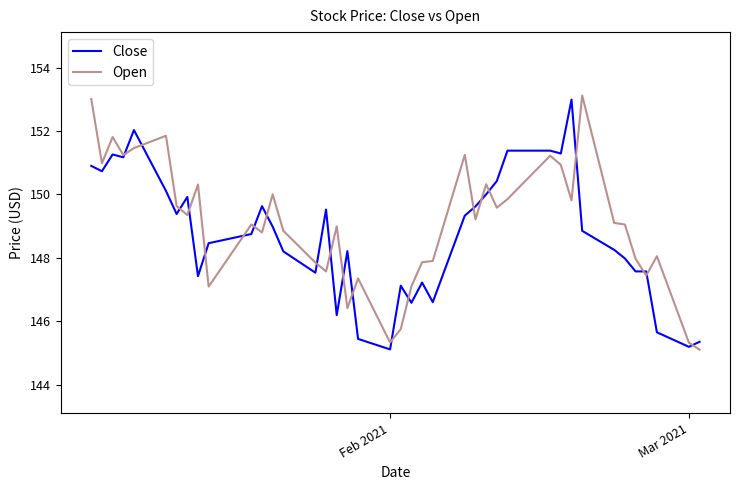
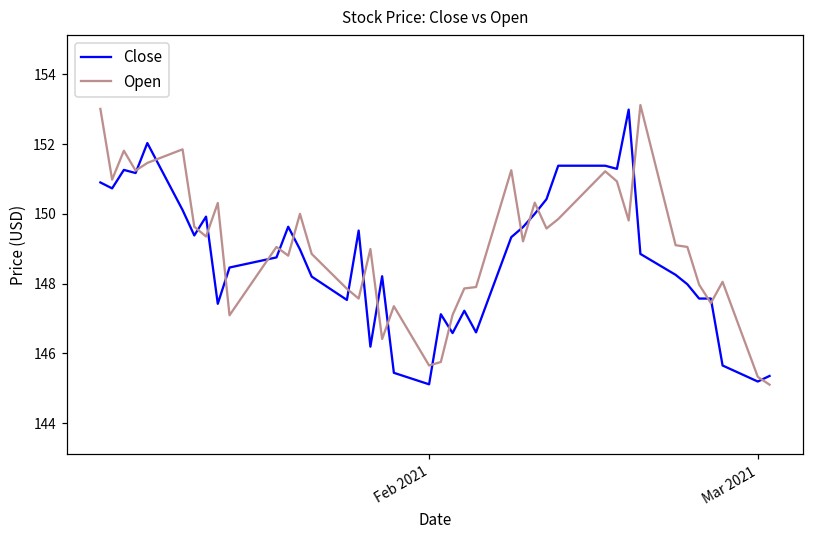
Open, Feb 2021: 145.3 -> 145.6
